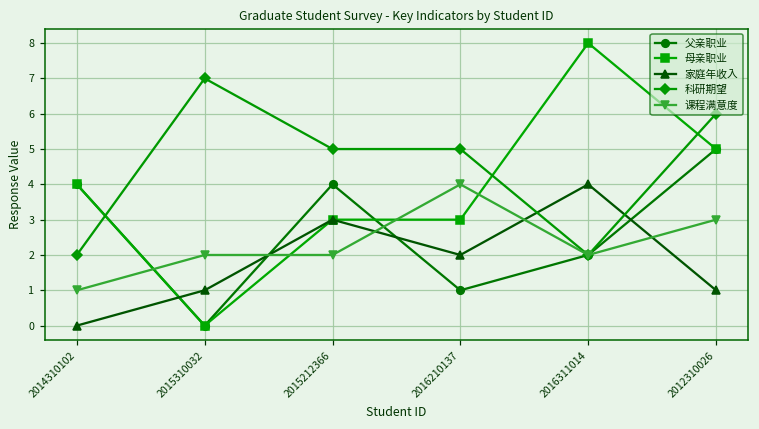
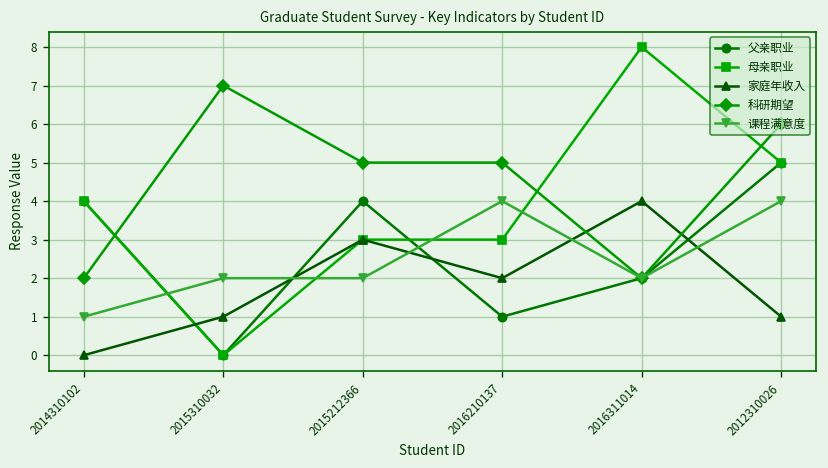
课程满意度, 2012310026: 3 -> 4
